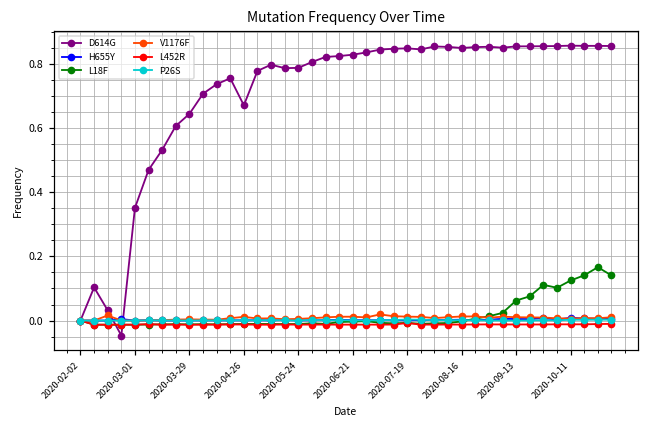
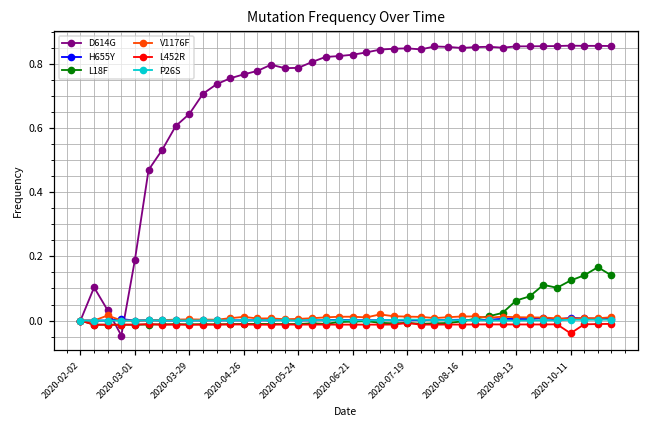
D614G, 2020-03-01: 0.35 -> 0.19
D614G, 2020-04-26: 0.67 -> 0.77
L452R, 2020-10-11: -0.01 -> -0.04
